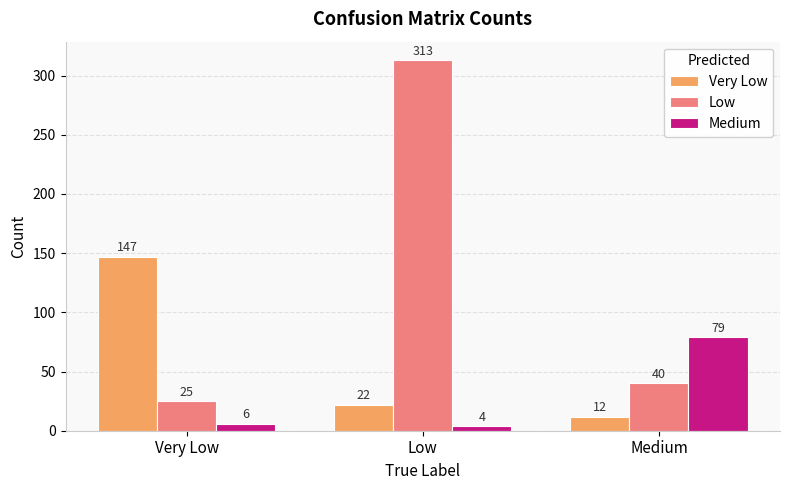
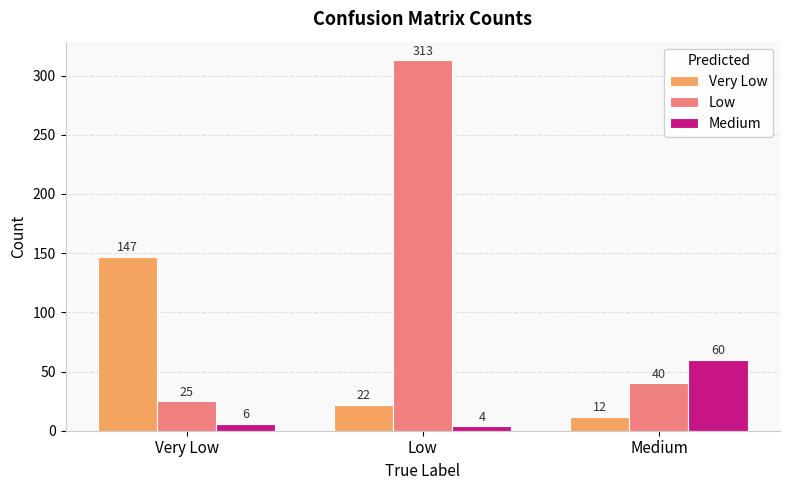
Medium, Medium: 79 -> 60
